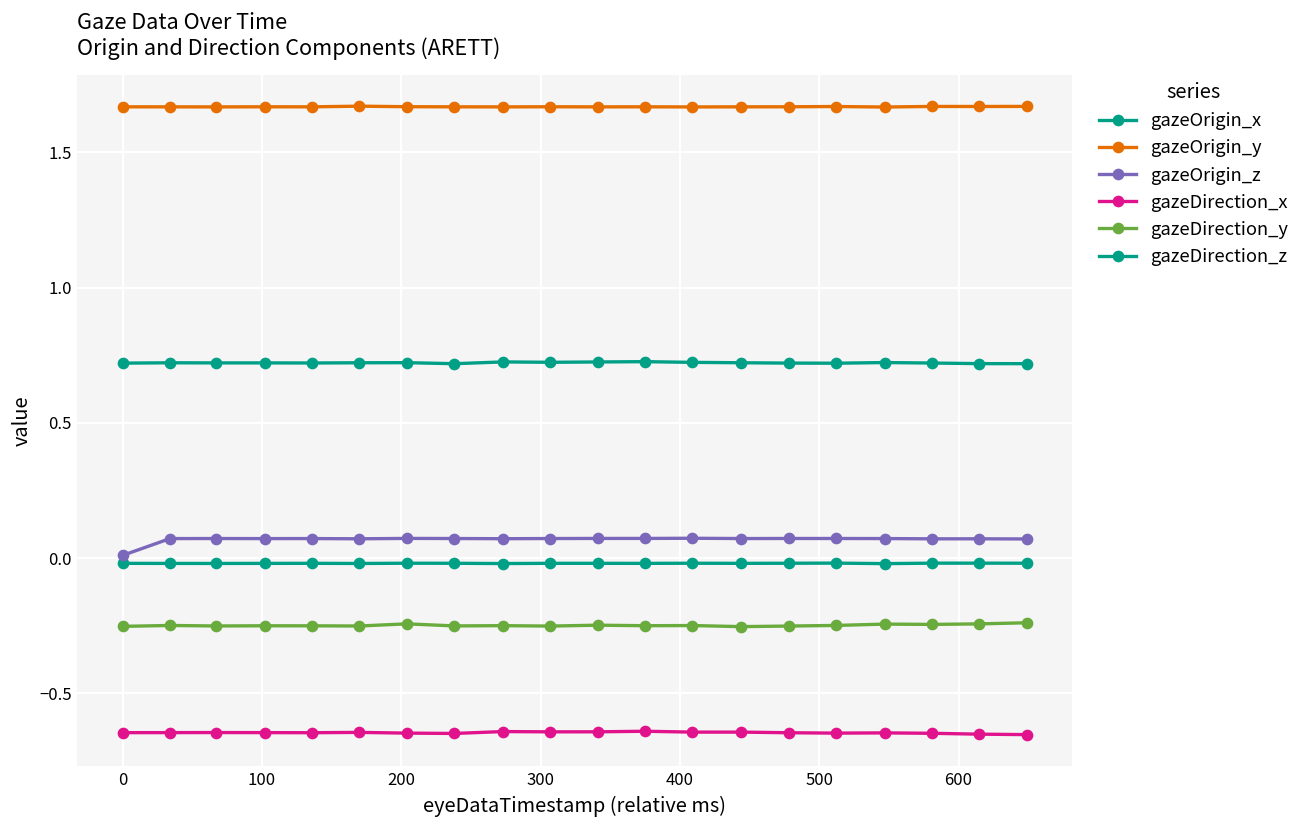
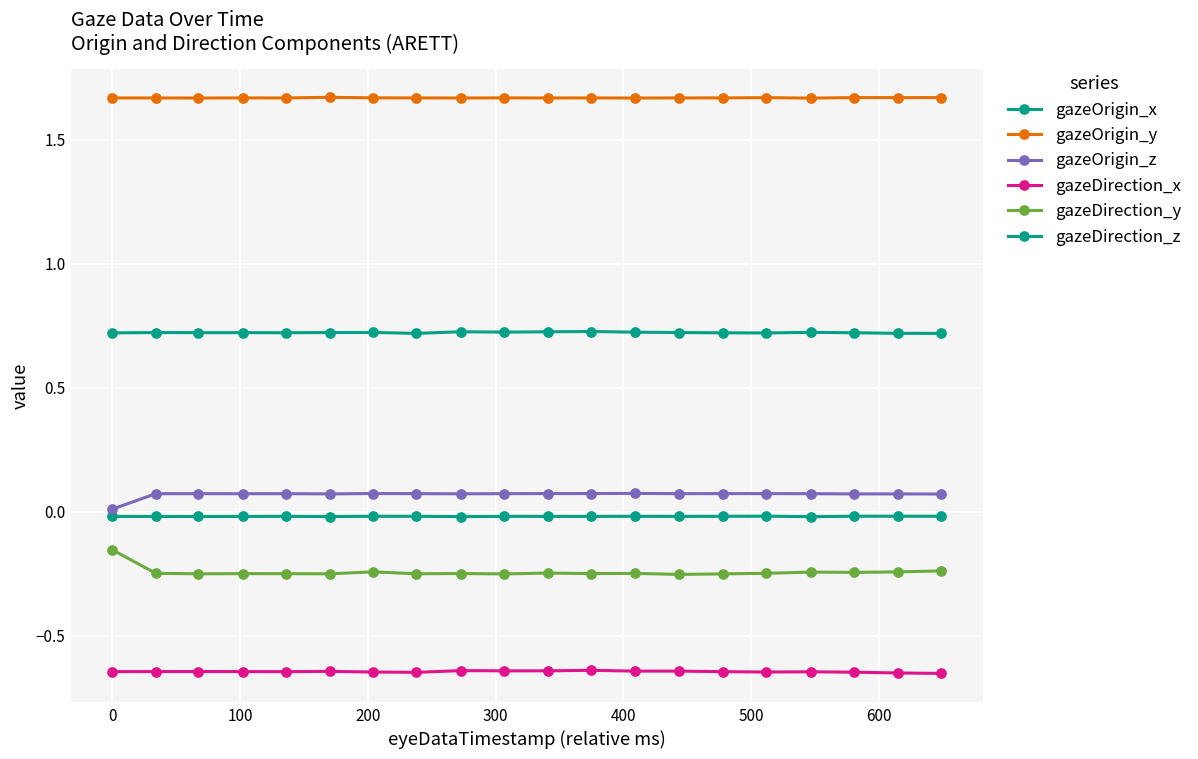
gazeDirection_y, 0: -0.25 -> -0.15
